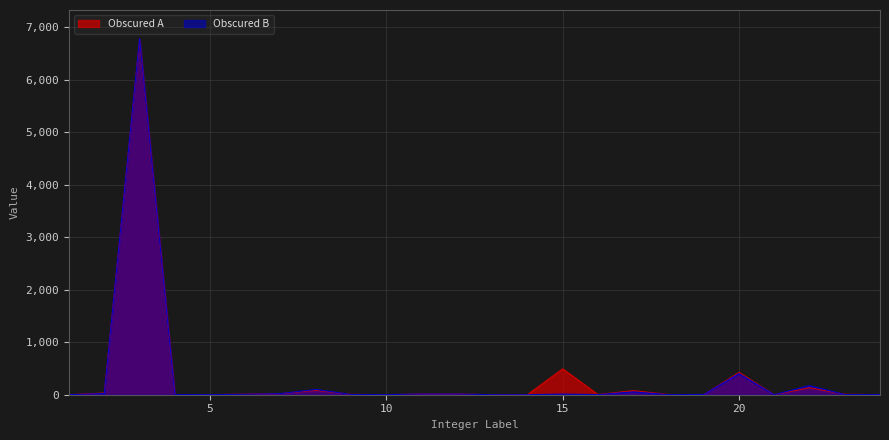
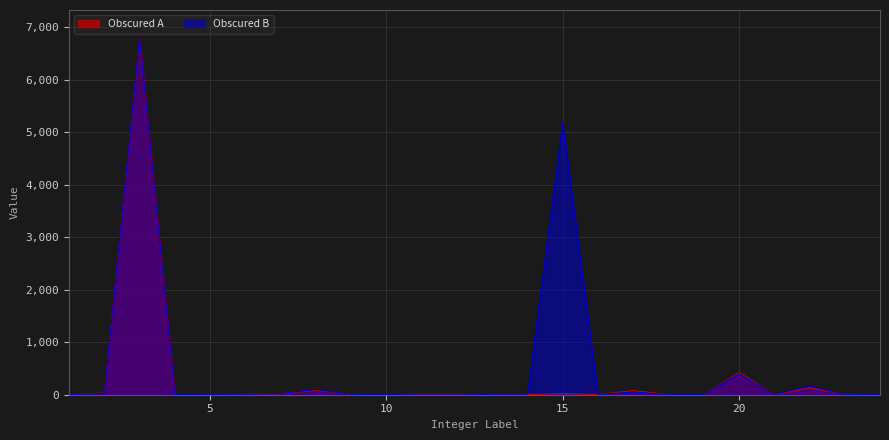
Obscured A, 15: 500 -> 0
Obscured B, 15: 0 -> 5,200
